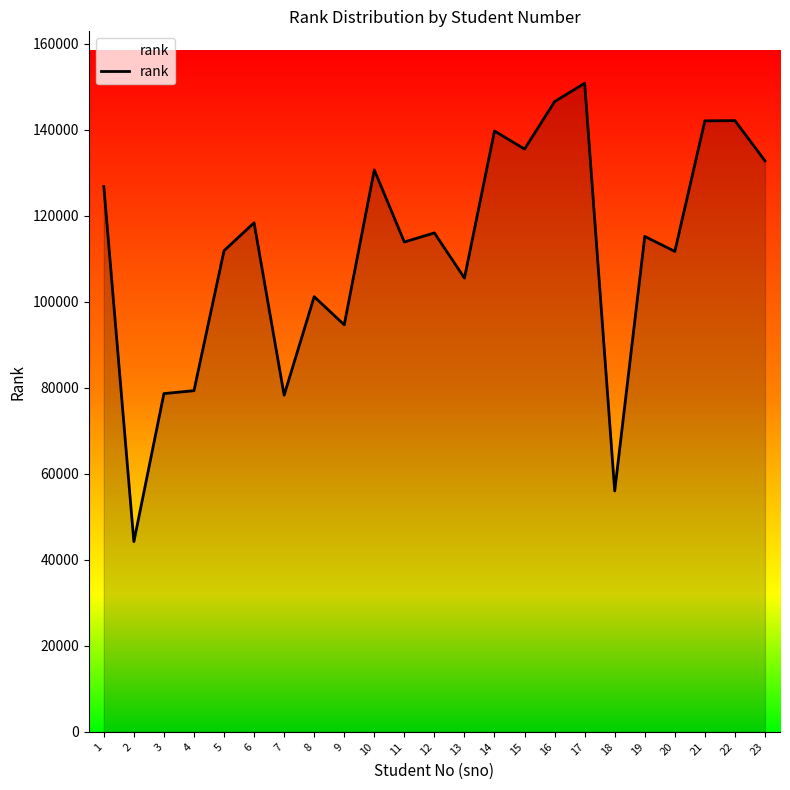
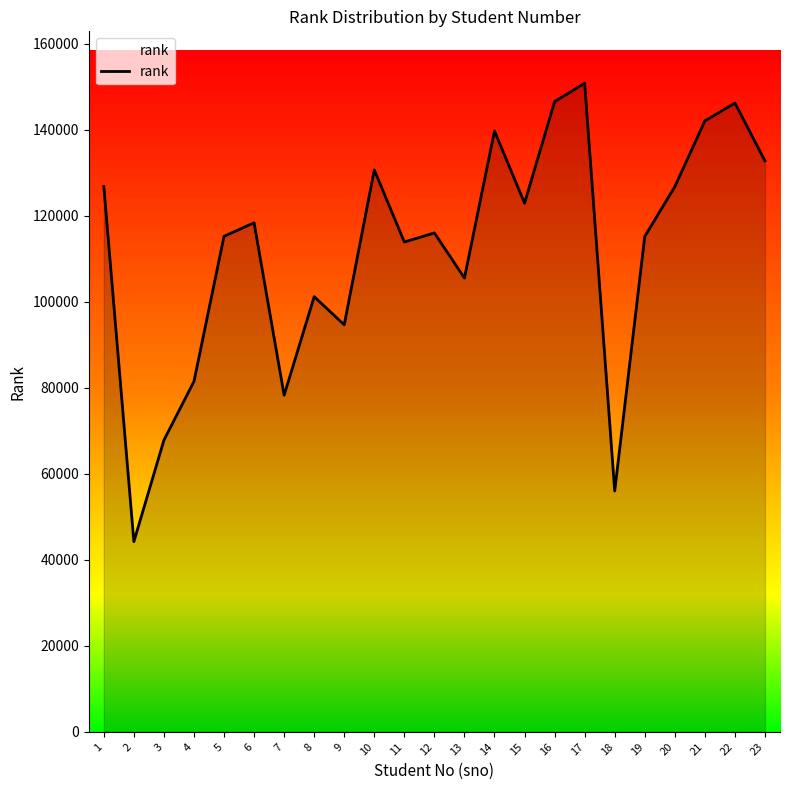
3: 79000 -> 68000
4: 79000 -> 81000
5: 112000 -> 115000
15: 136000 -> 123000
20: 112000 -> 127000
22: 142000 -> 146000
